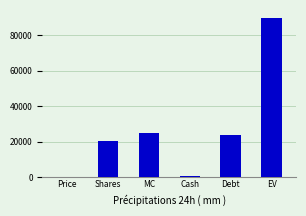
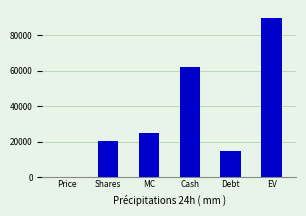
Cash: 1000 -> 62000
Debt: 24000 -> 15000
